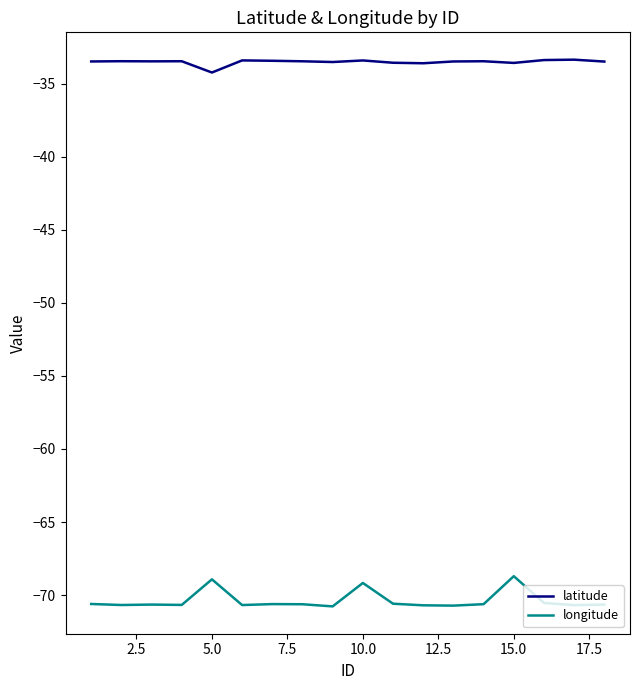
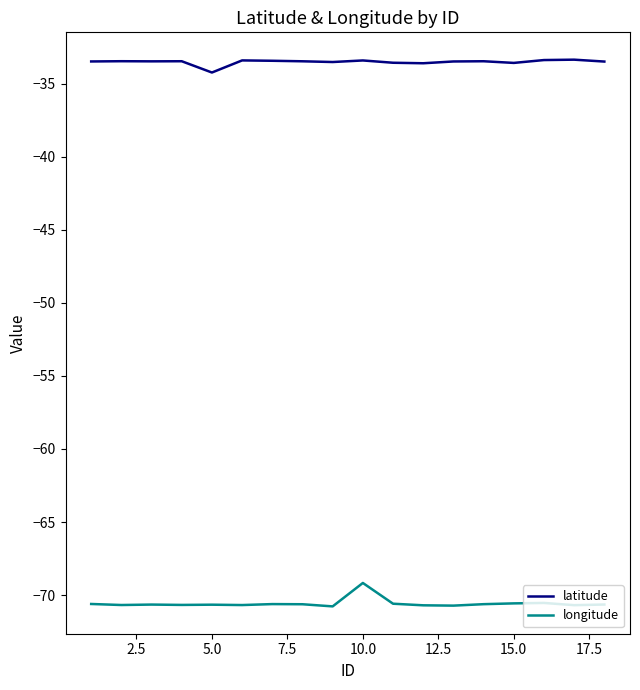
longitude, 5.0: -68.9 -> -70.7
longitude, 15.0: -68.7 -> -70.6
